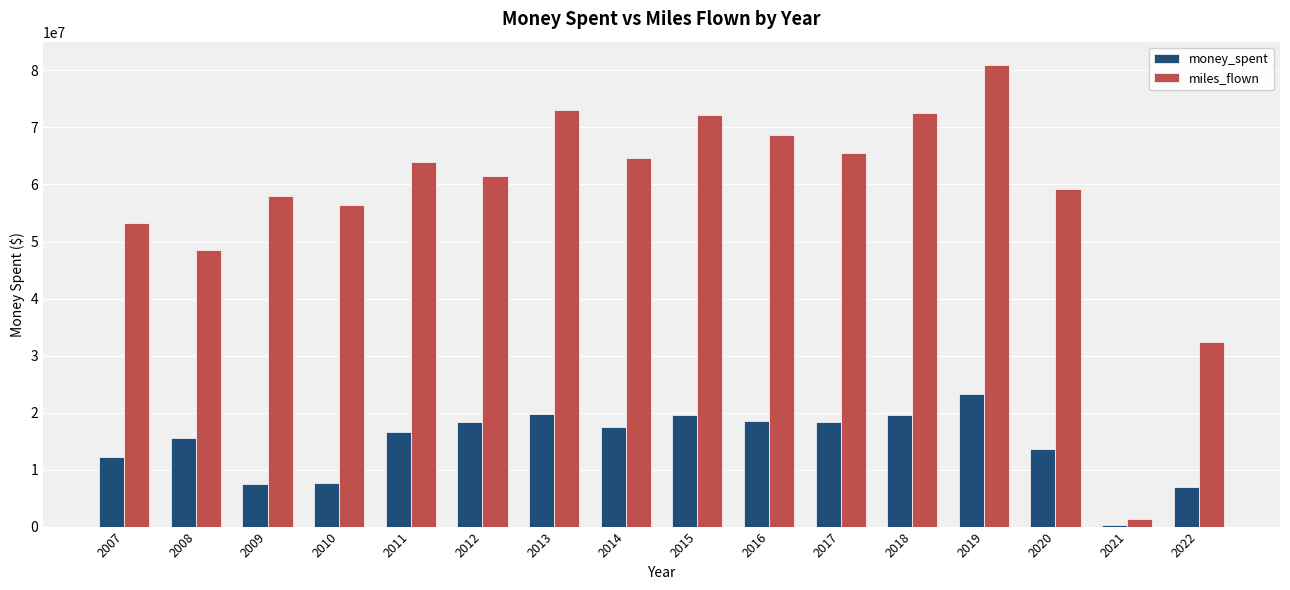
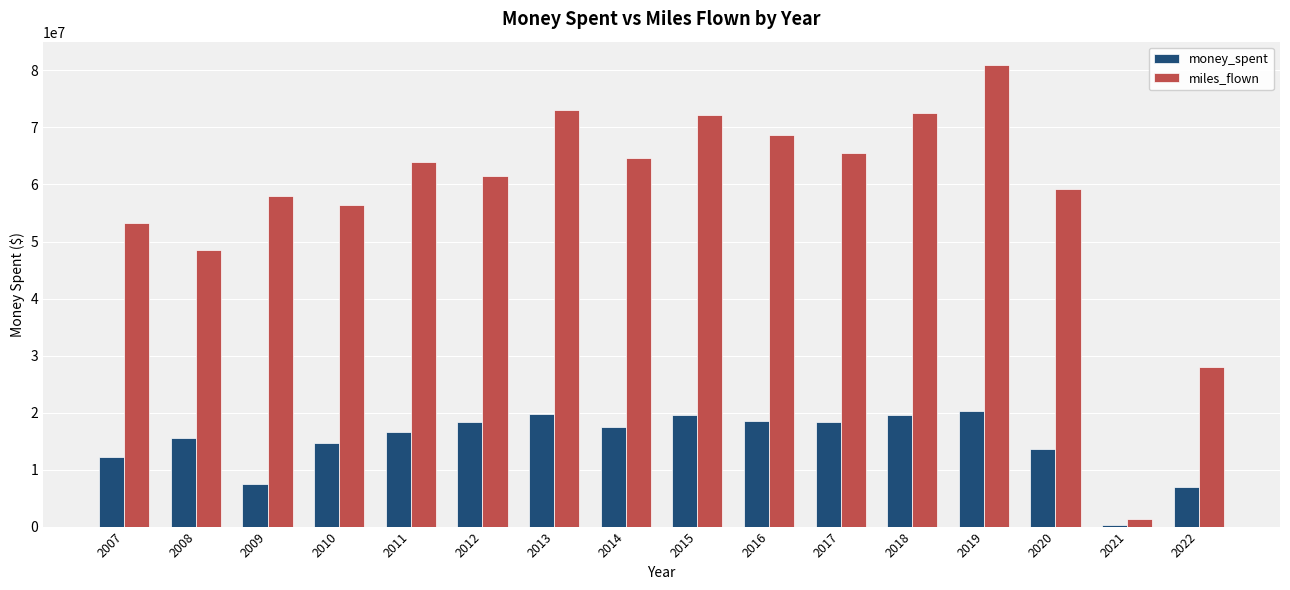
money_spent, 2010: 8000000 -> 15000000
money_spent, 2019: 23000000 -> 20000000
miles_flown, 2022: 32000000 -> 28000000
